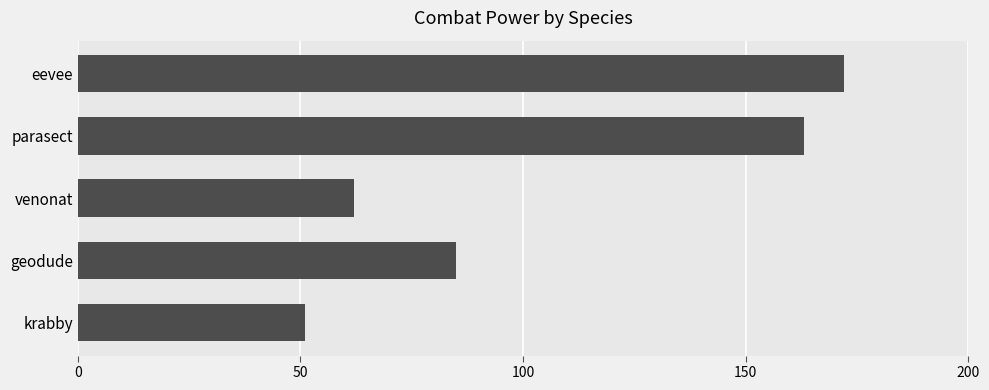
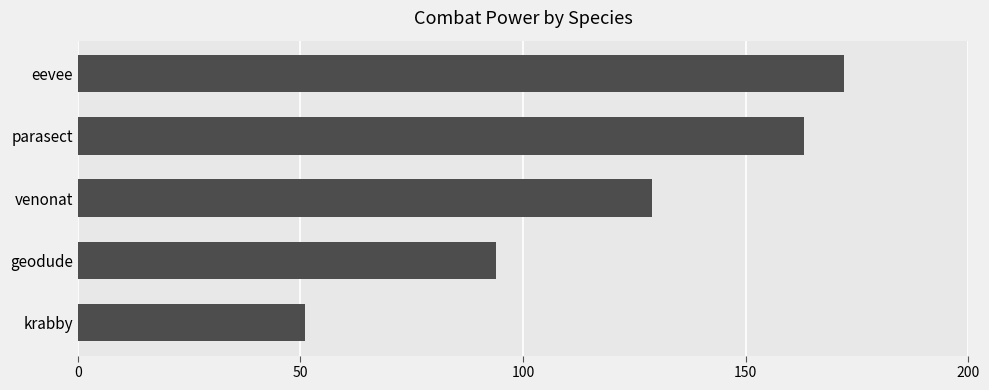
venonat: 62 -> 129
geodude: 85 -> 94
